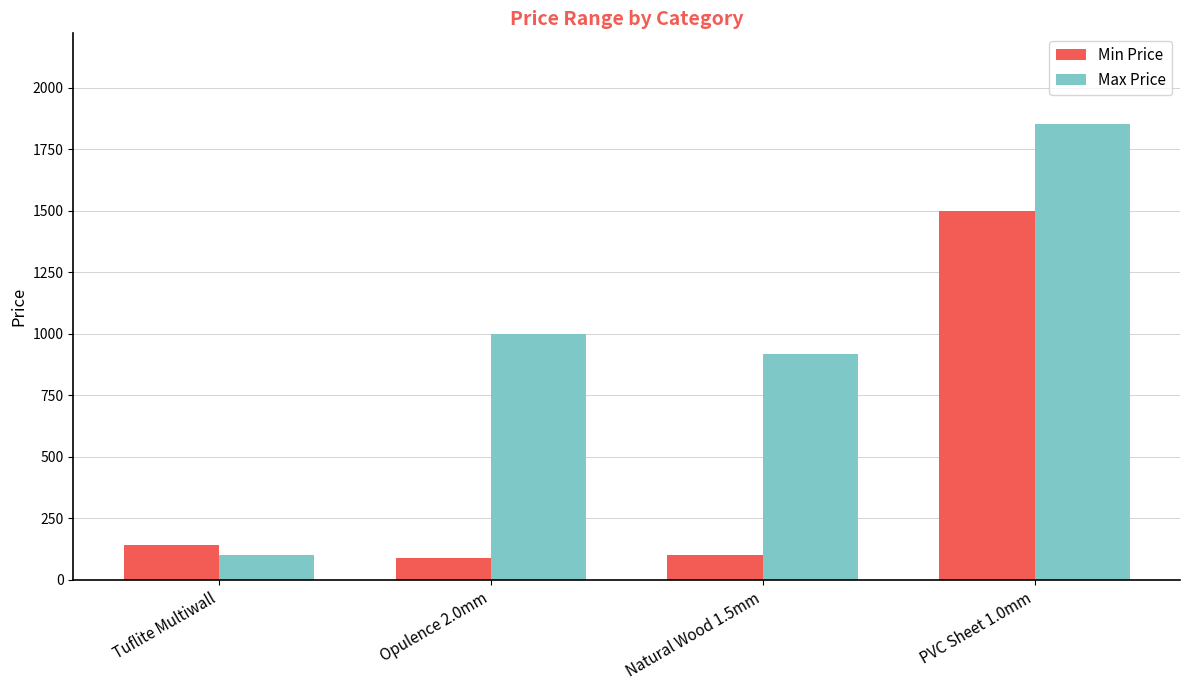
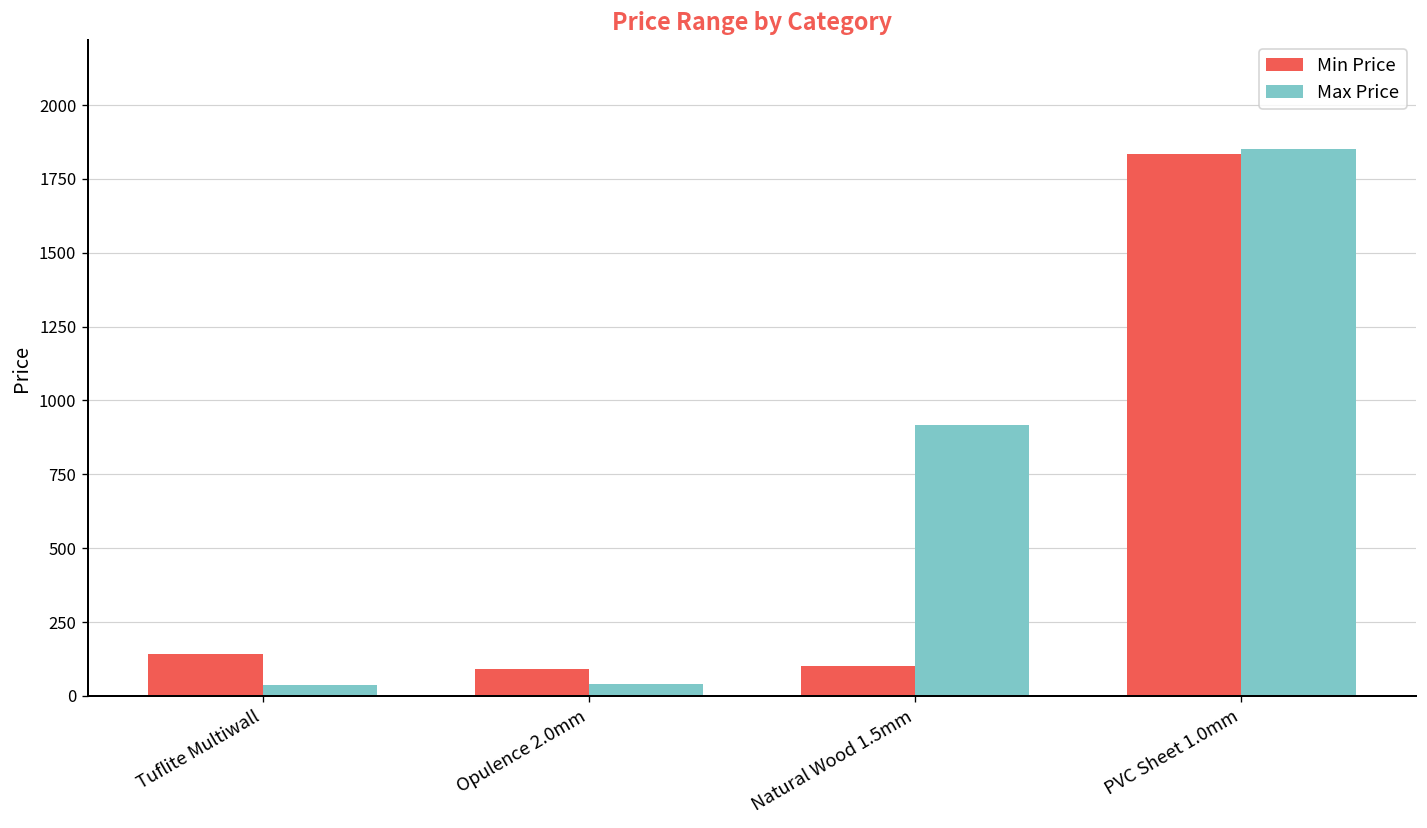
Max Price, Tuflite Multiwall: 100 -> 40
Max Price, Opulence 2.0mm: 1000 -> 40
Min Price, PVC Sheet 1.0mm: 1500 -> 1830
